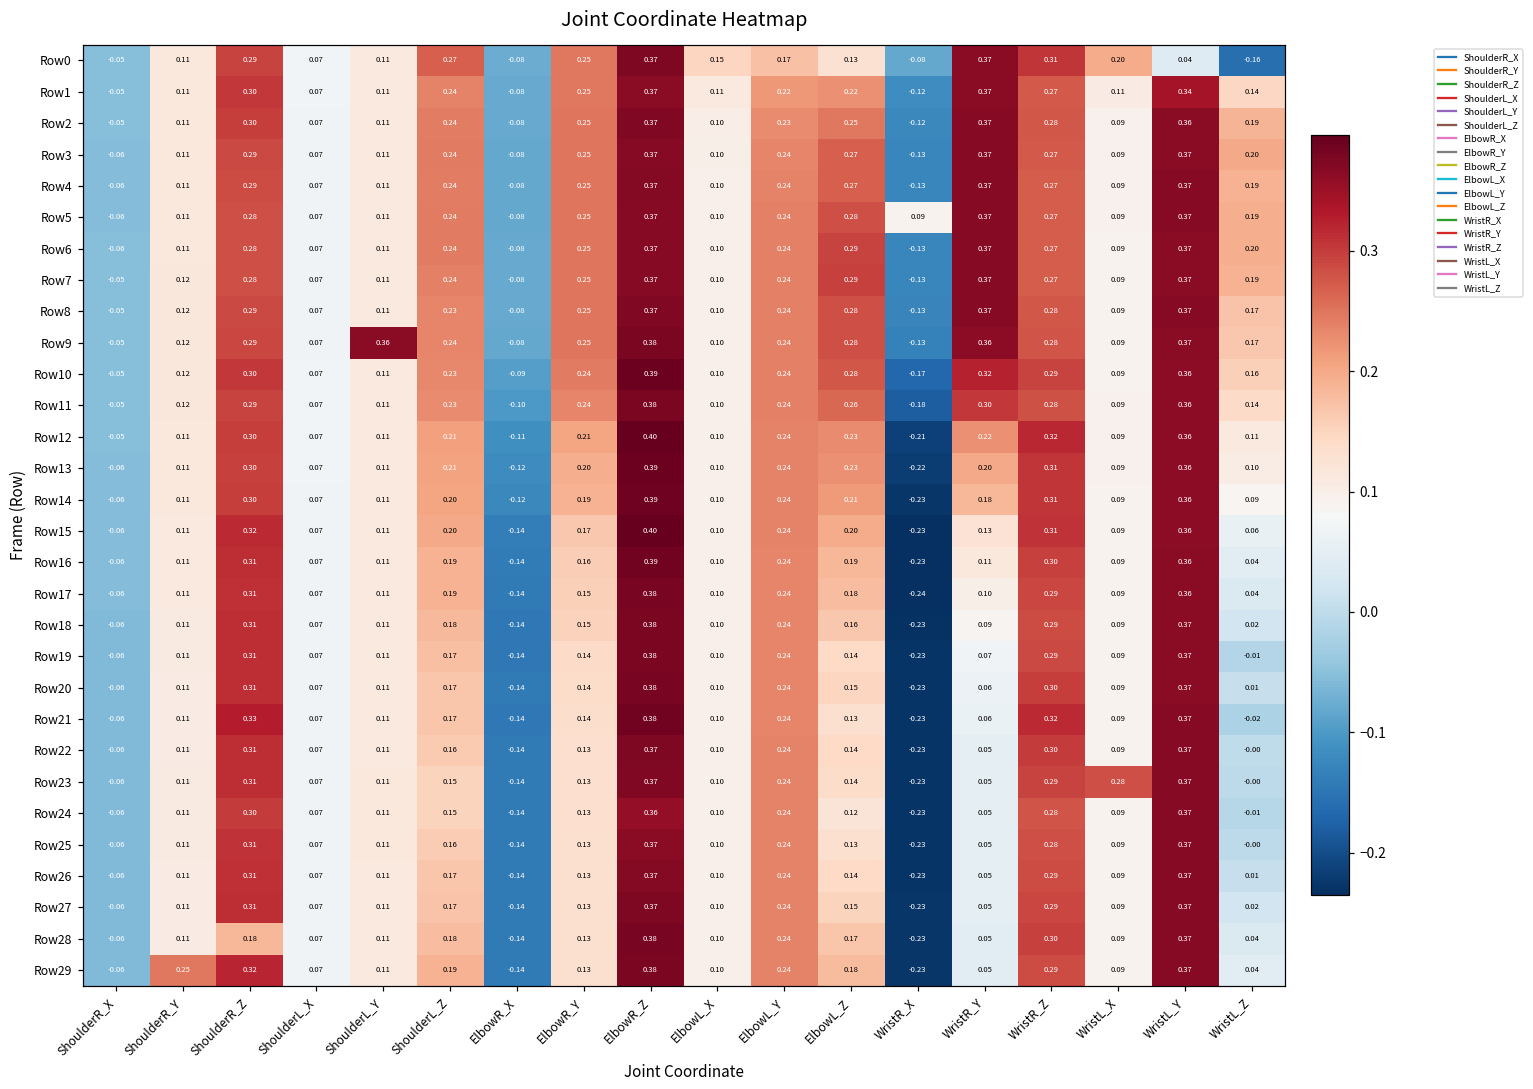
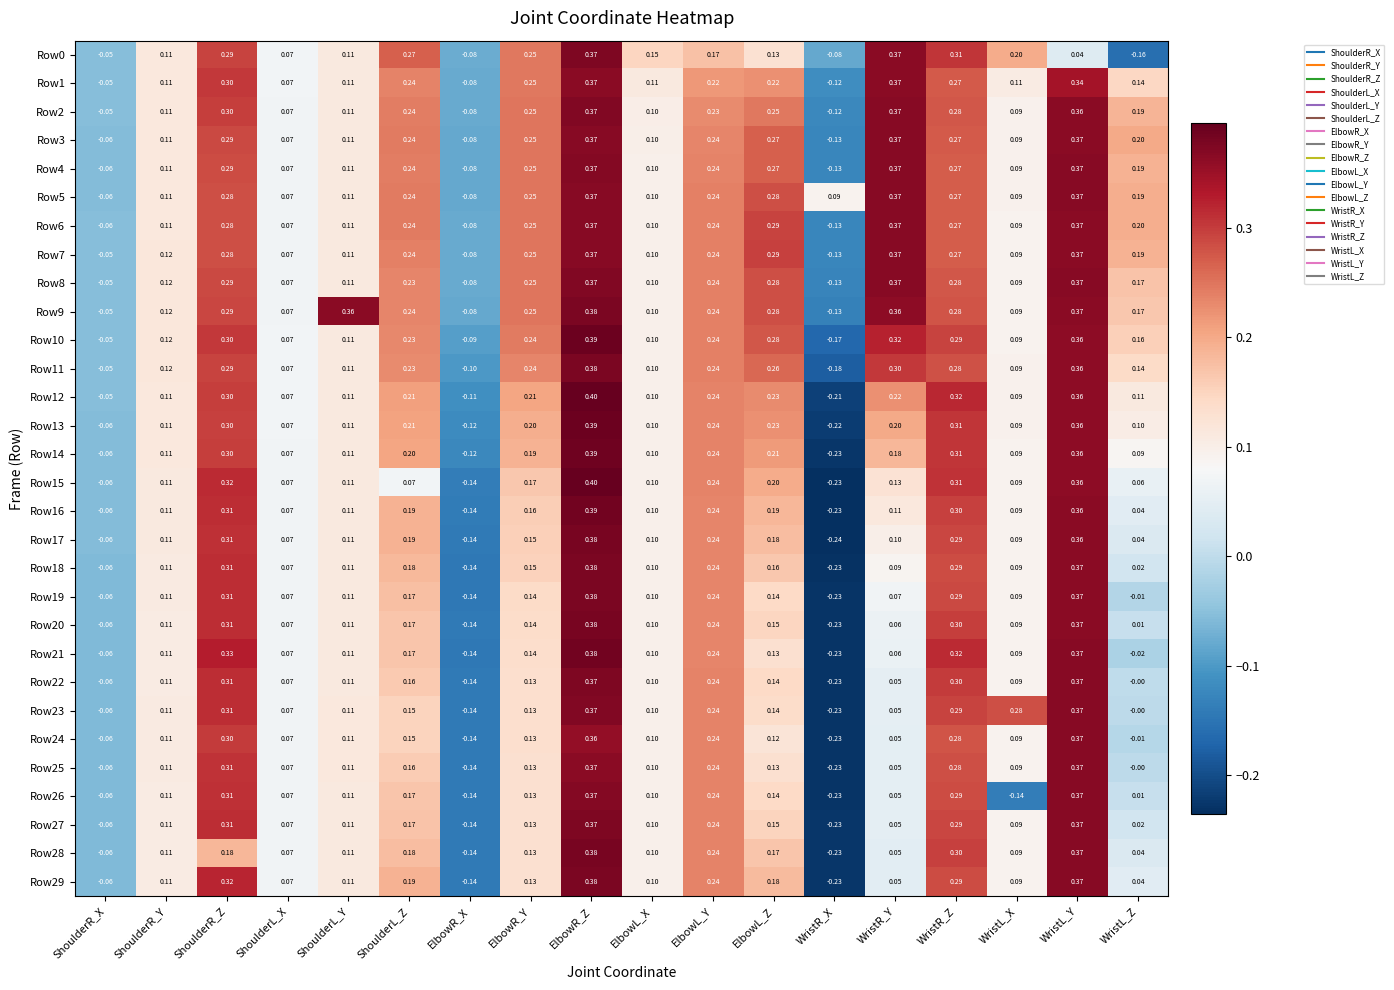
Row15, ShoulderL_Z: 0.20 -> 0.07
Row26, WristL_X: 0.09 -> -0.14
Row29, ShoulderR_Y: 0.25 -> 0.11
